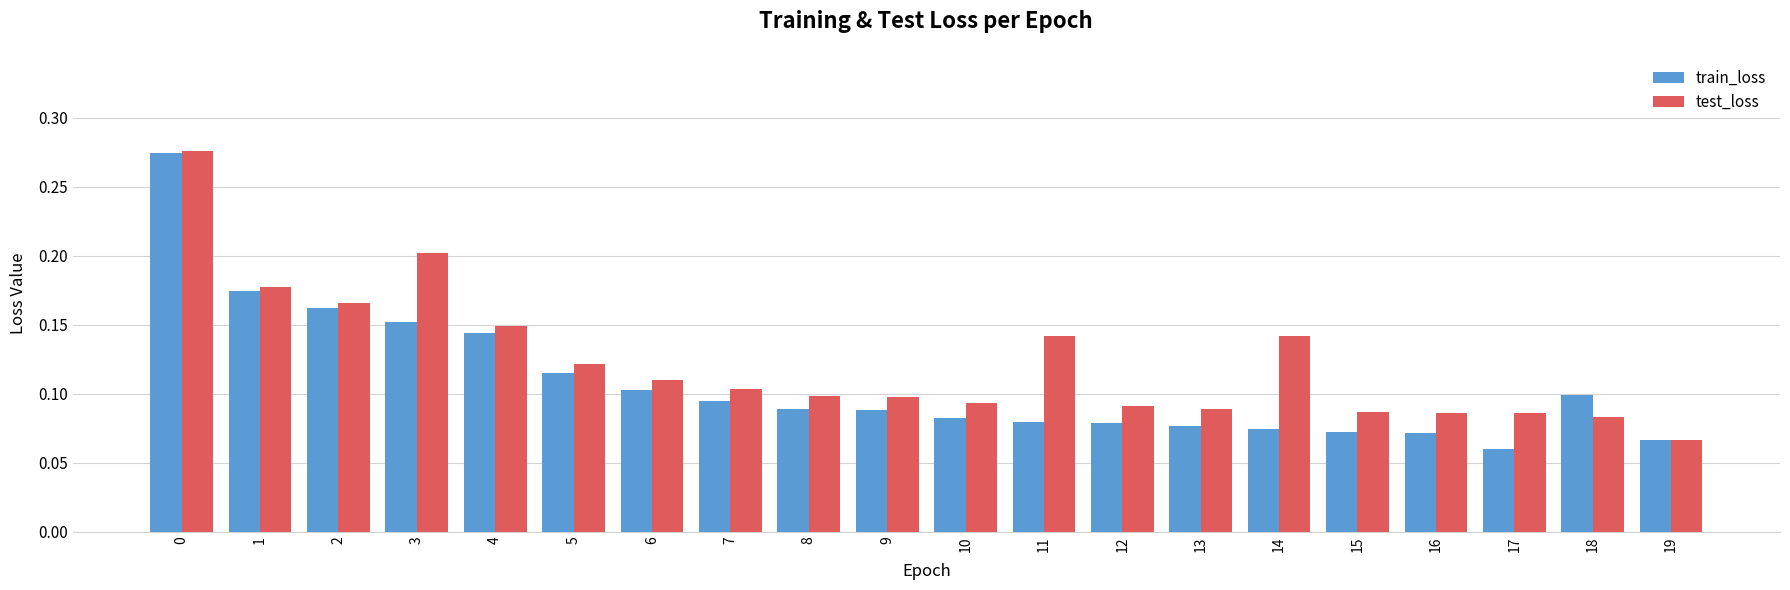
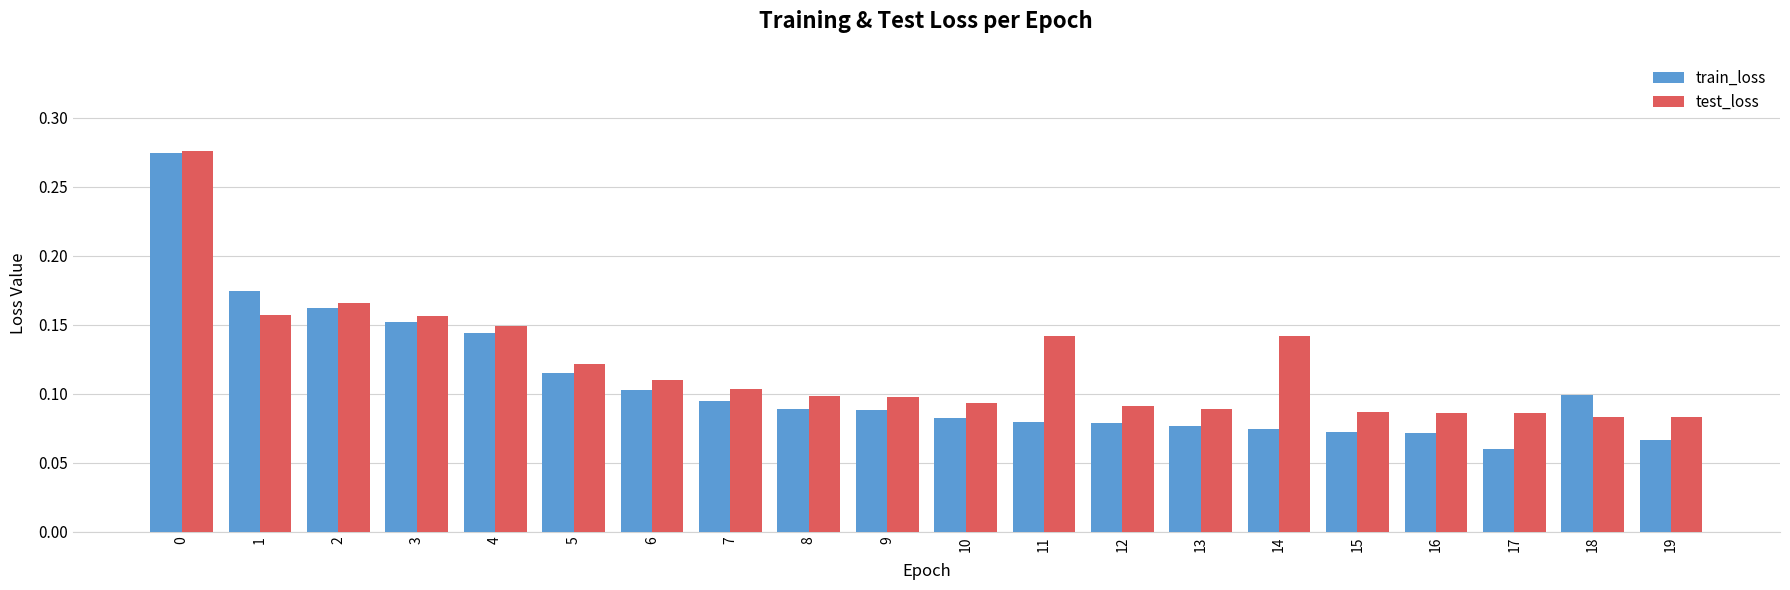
test_loss, 1: 0.177 -> 0.157
test_loss, 3: 0.202 -> 0.156
test_loss, 19: 0.067 -> 0.083
